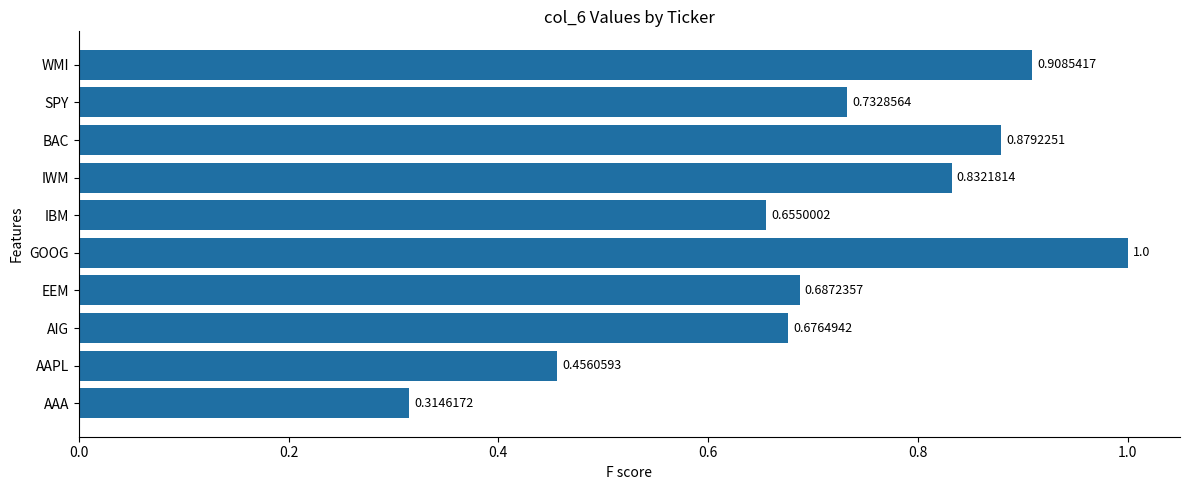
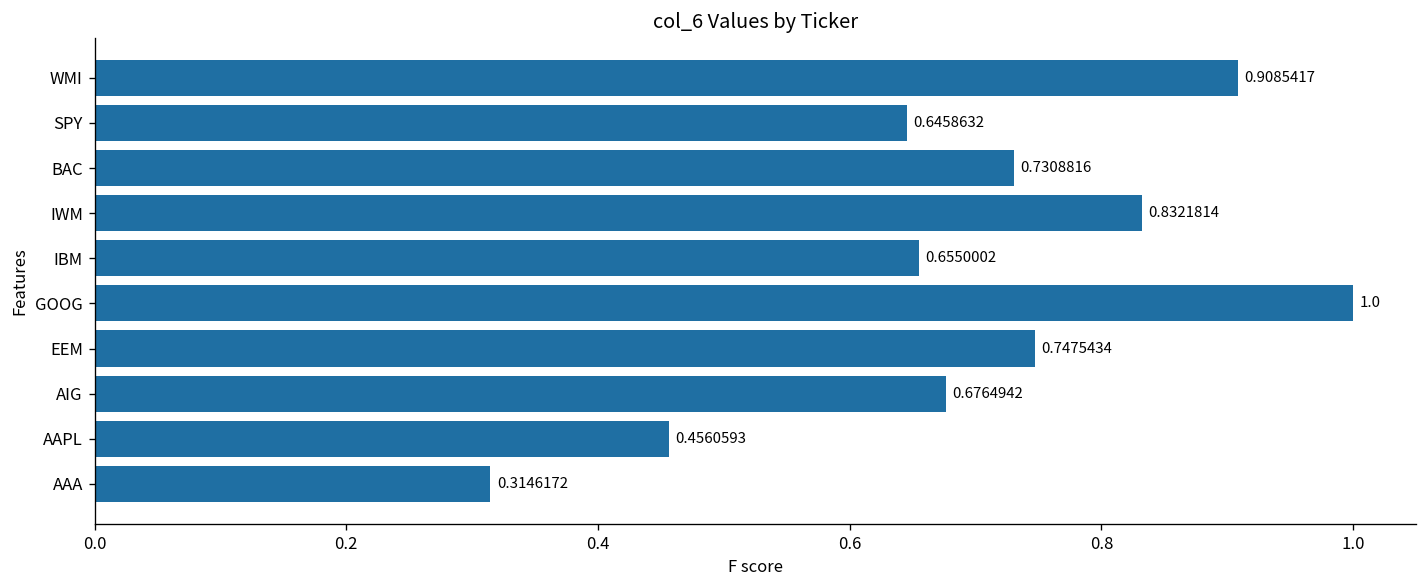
SPY: 0.7328564 -> 0.6458632
BAC: 0.8792251 -> 0.7308816
EEM: 0.6872357 -> 0.7475434
